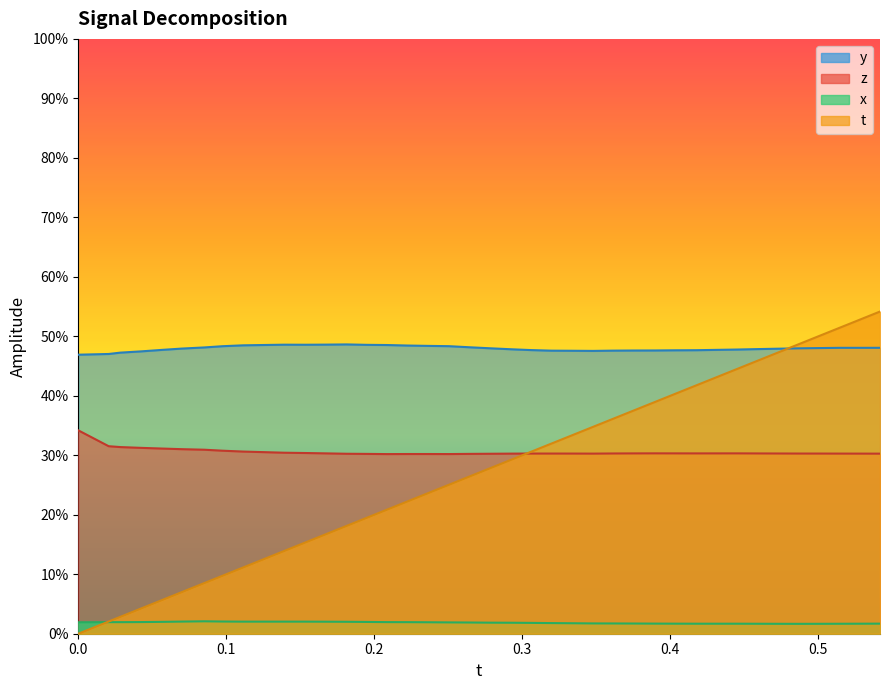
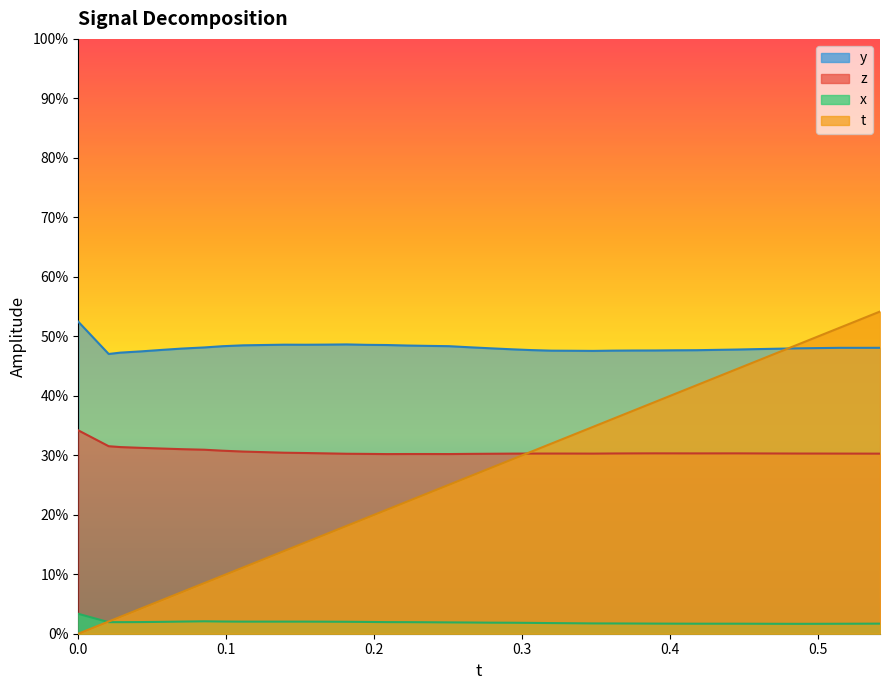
y, 0.0: 47% -> 52%
x, 0.0: 2% -> 3%
